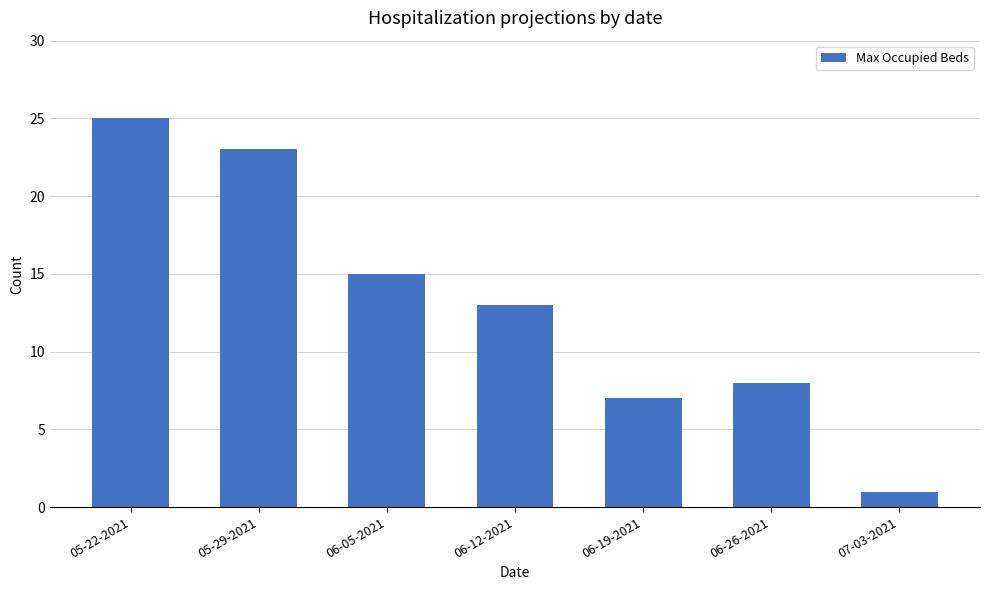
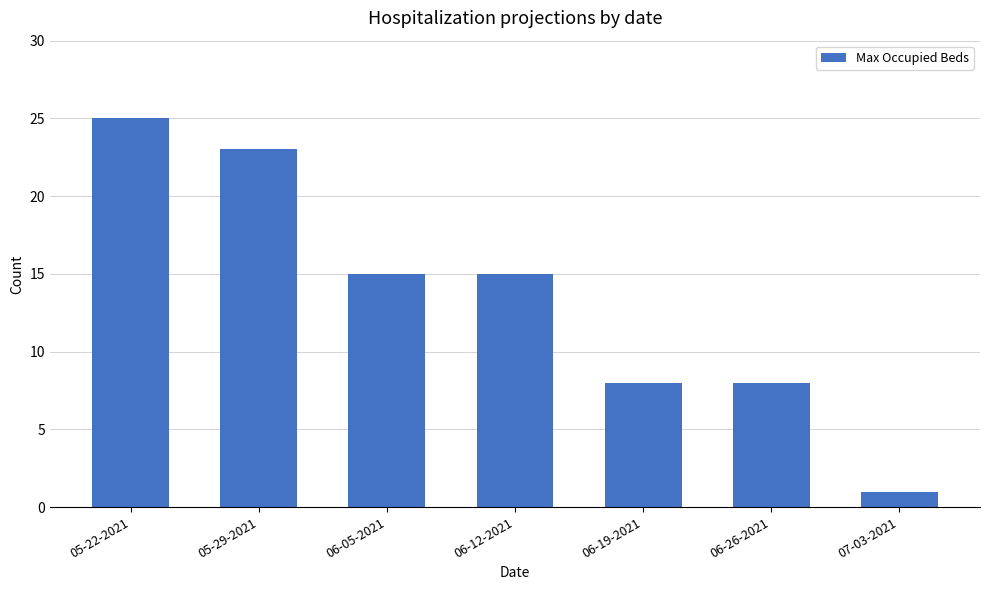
06-12-2021: 13 -> 15
06-19-2021: 7 -> 8
